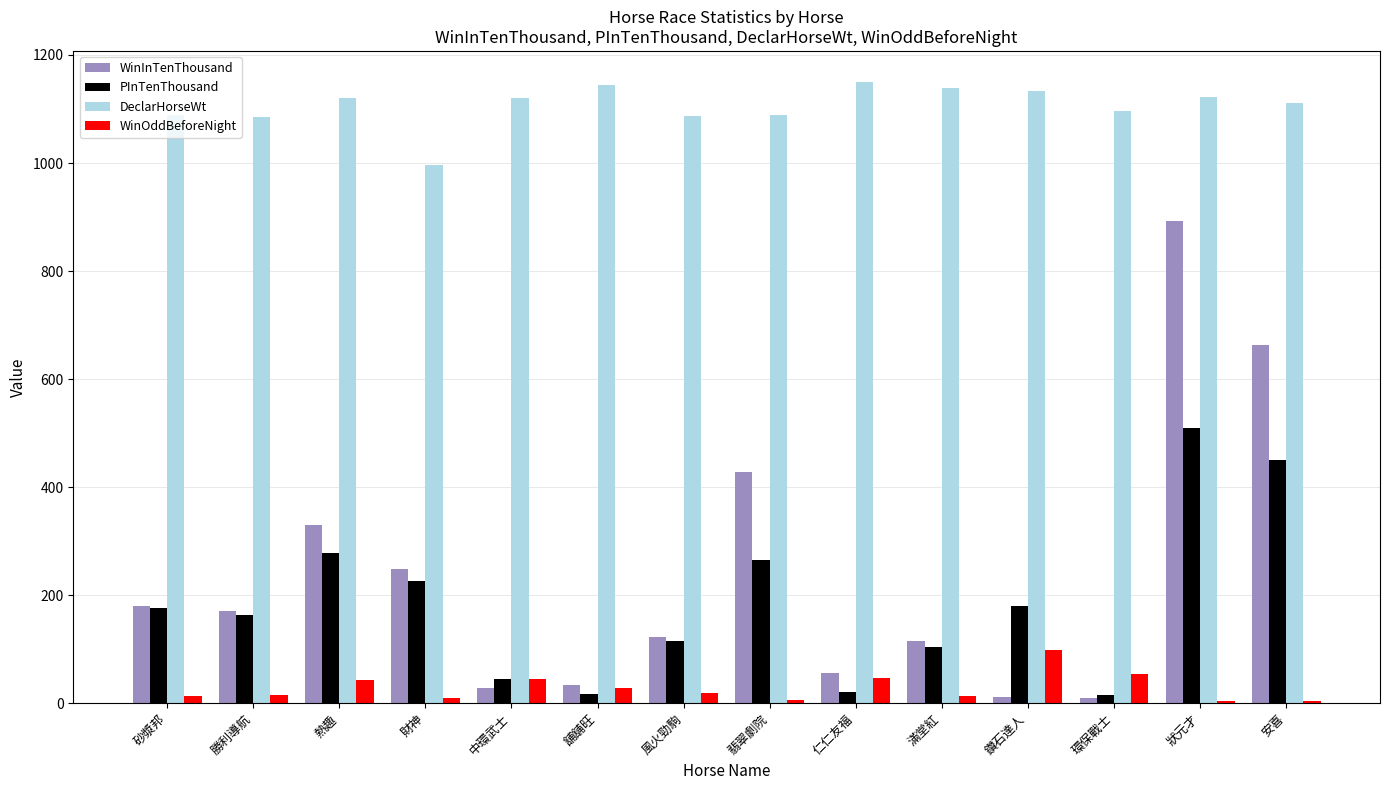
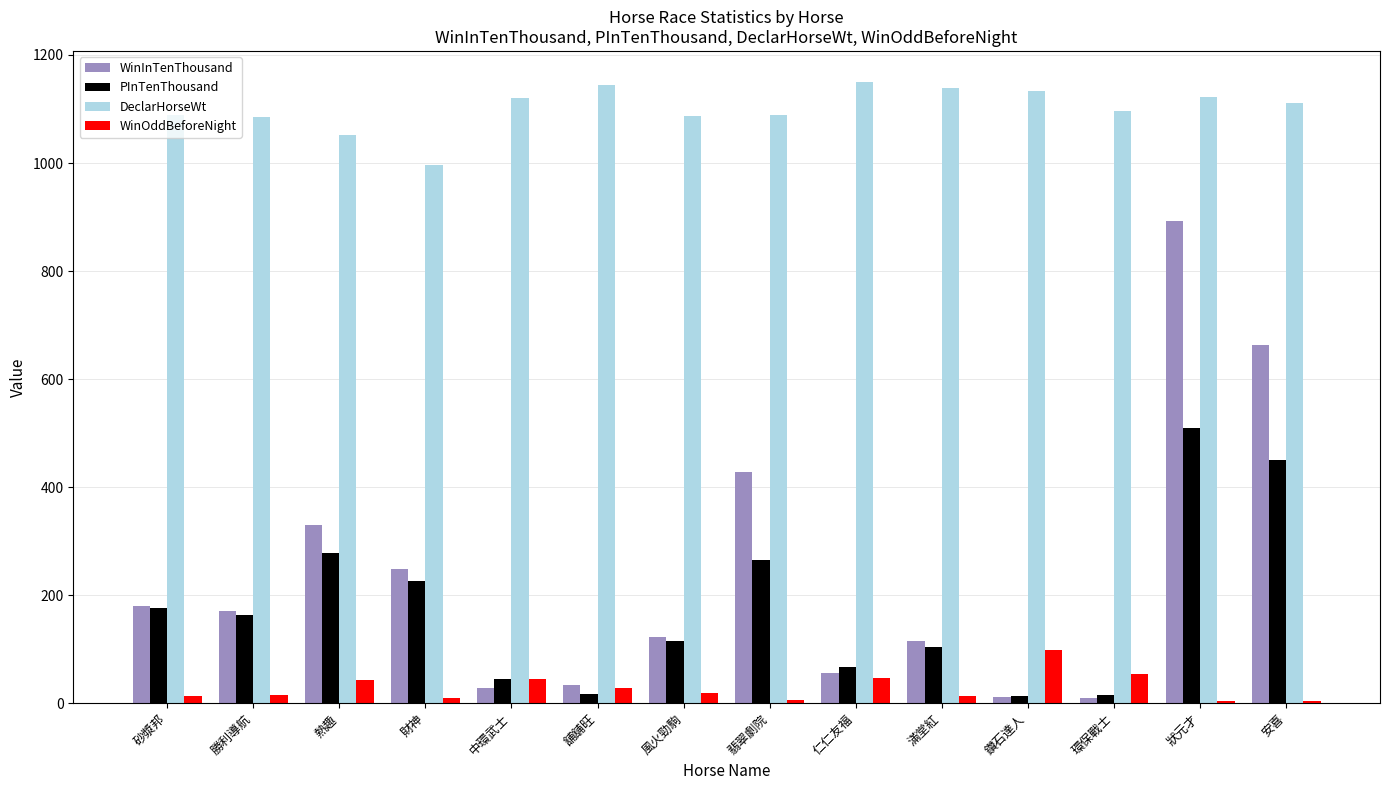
DeclarHorseWt, 熱趣: 1120 -> 1050
PInTenThousand, 仁仁友福: 20 -> 70
PInTenThousand, 鑽石達人: 180 -> 10
